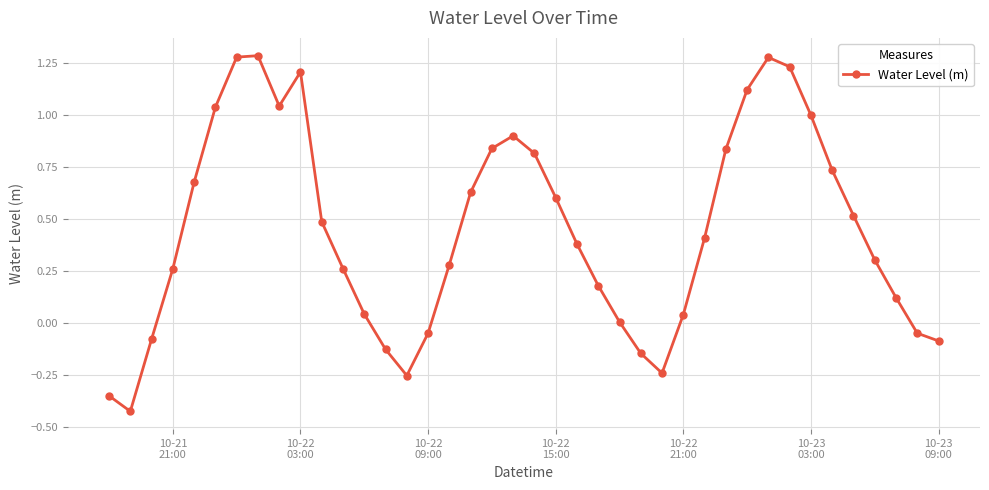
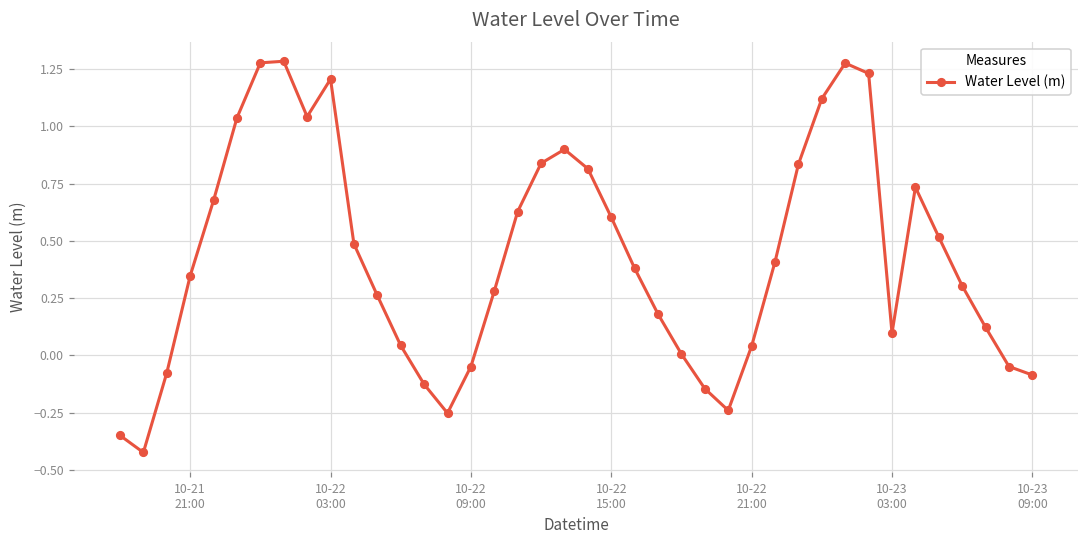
10-21 21:00: 0.26 -> 0.35
10-23 03:00: 1.00 -> 0.10
